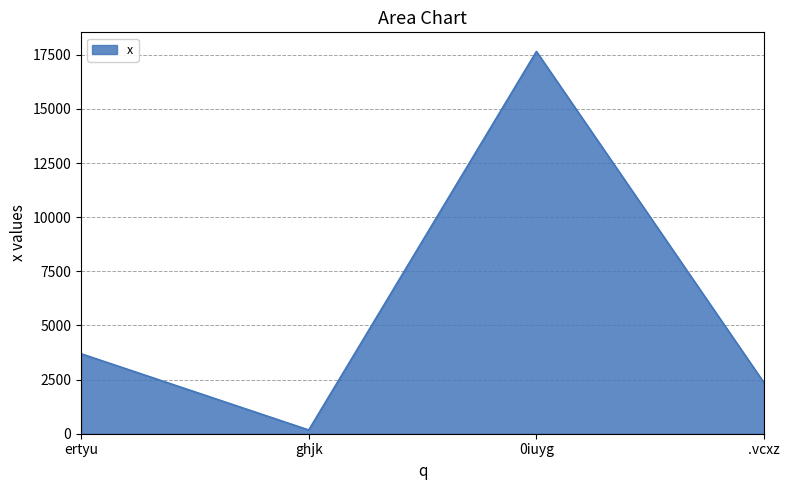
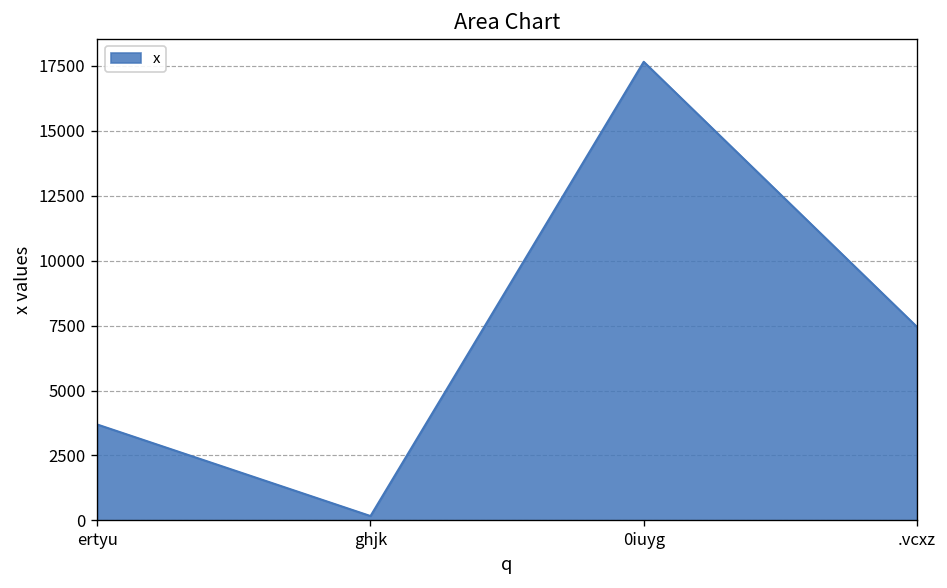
.vcxz: 2300 -> 7500
